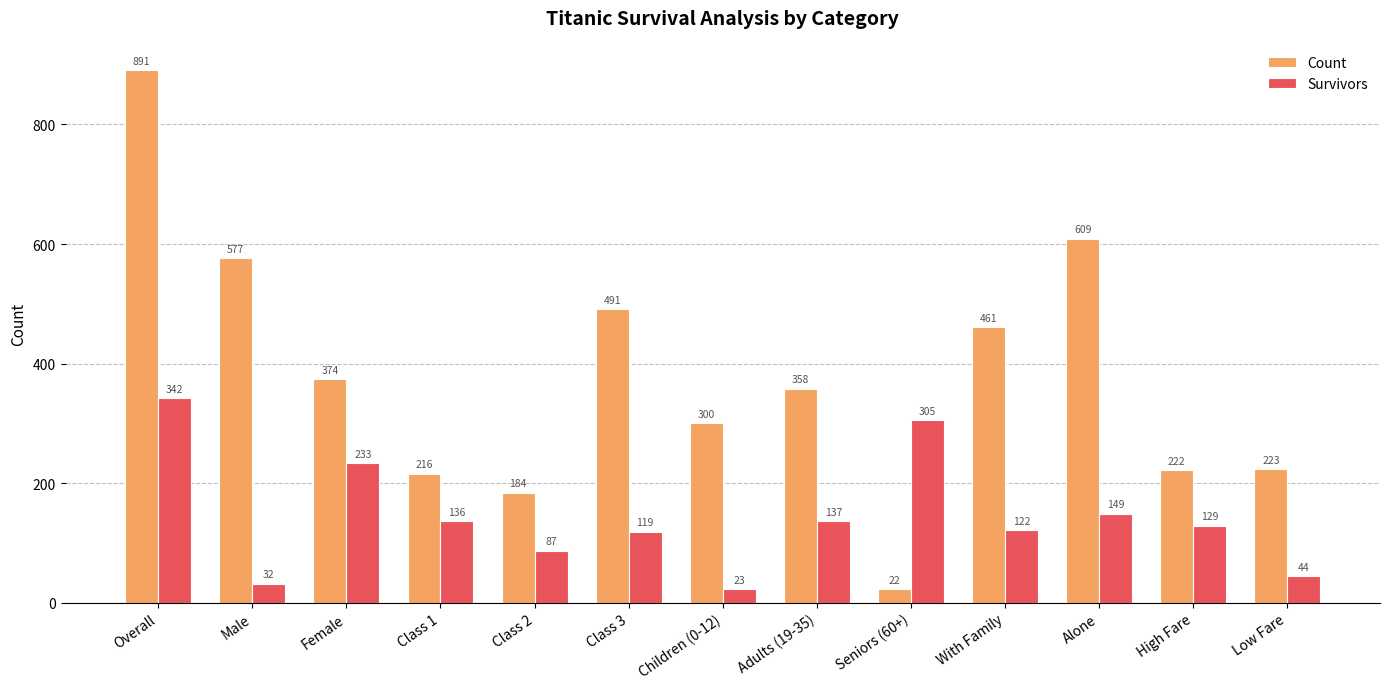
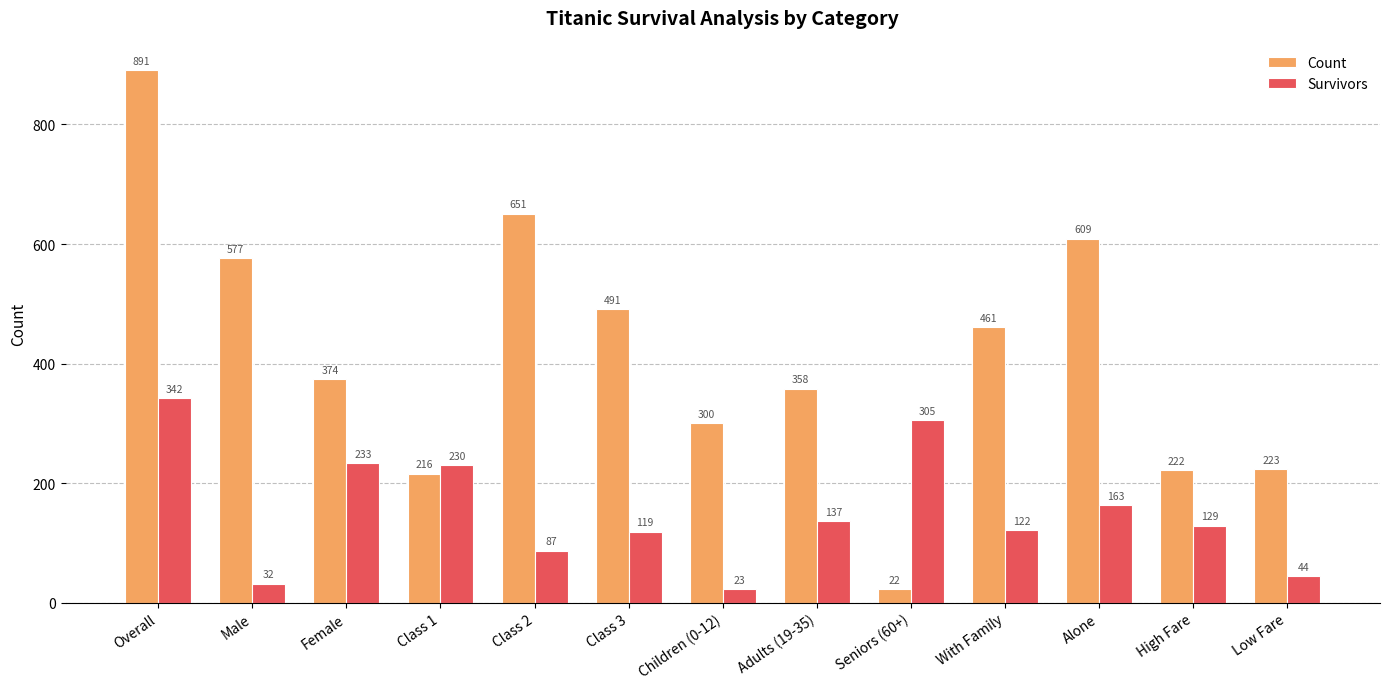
Survivors, Class 1: 136 -> 230
Count, Class 2: 184 -> 651
Survivors, Alone: 149 -> 163
